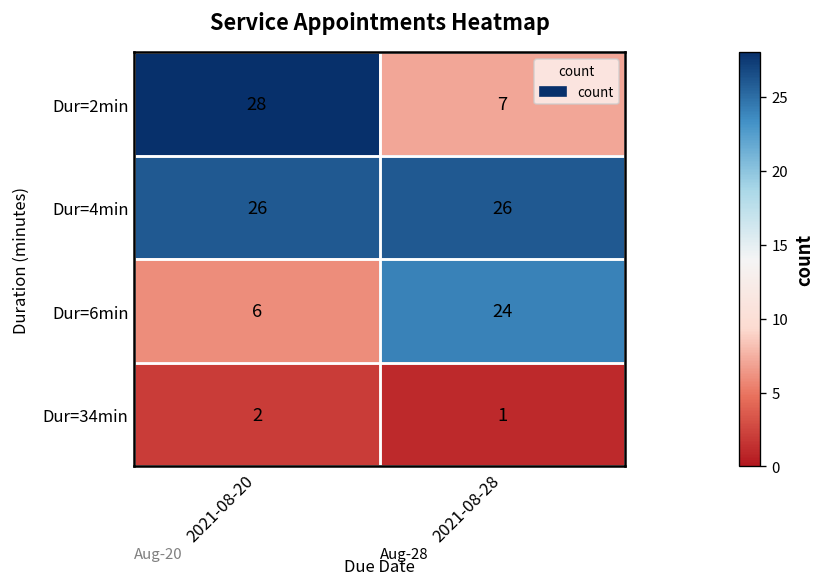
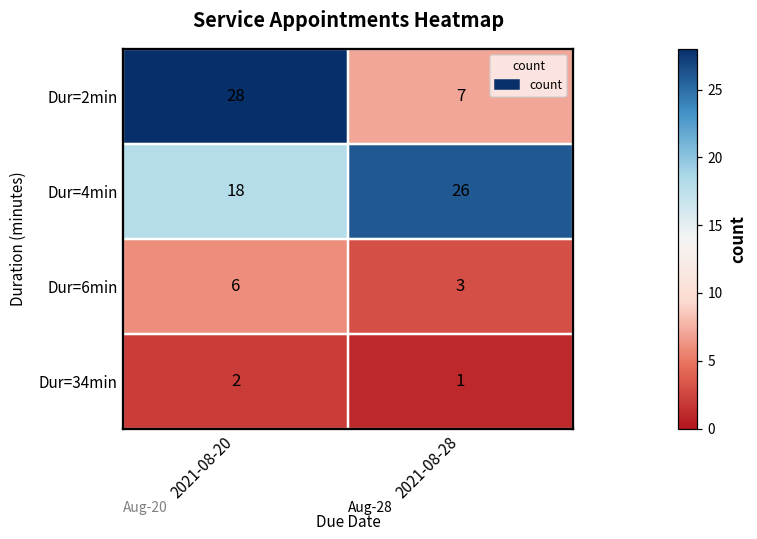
Dur=4min, 2021-08-20: 26 -> 18
Dur=6min, 2021-08-28: 24 -> 3
